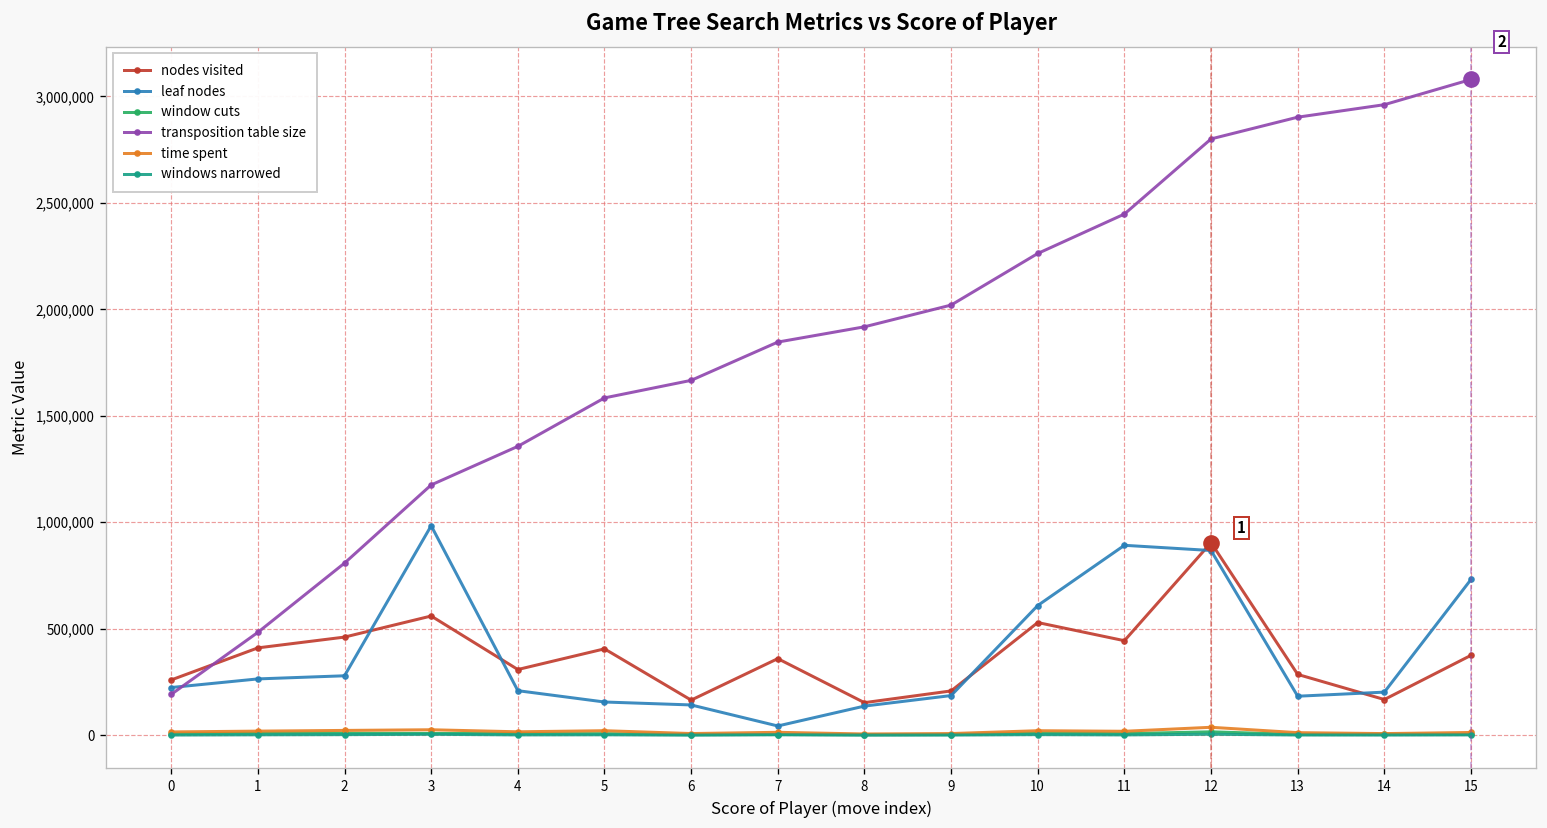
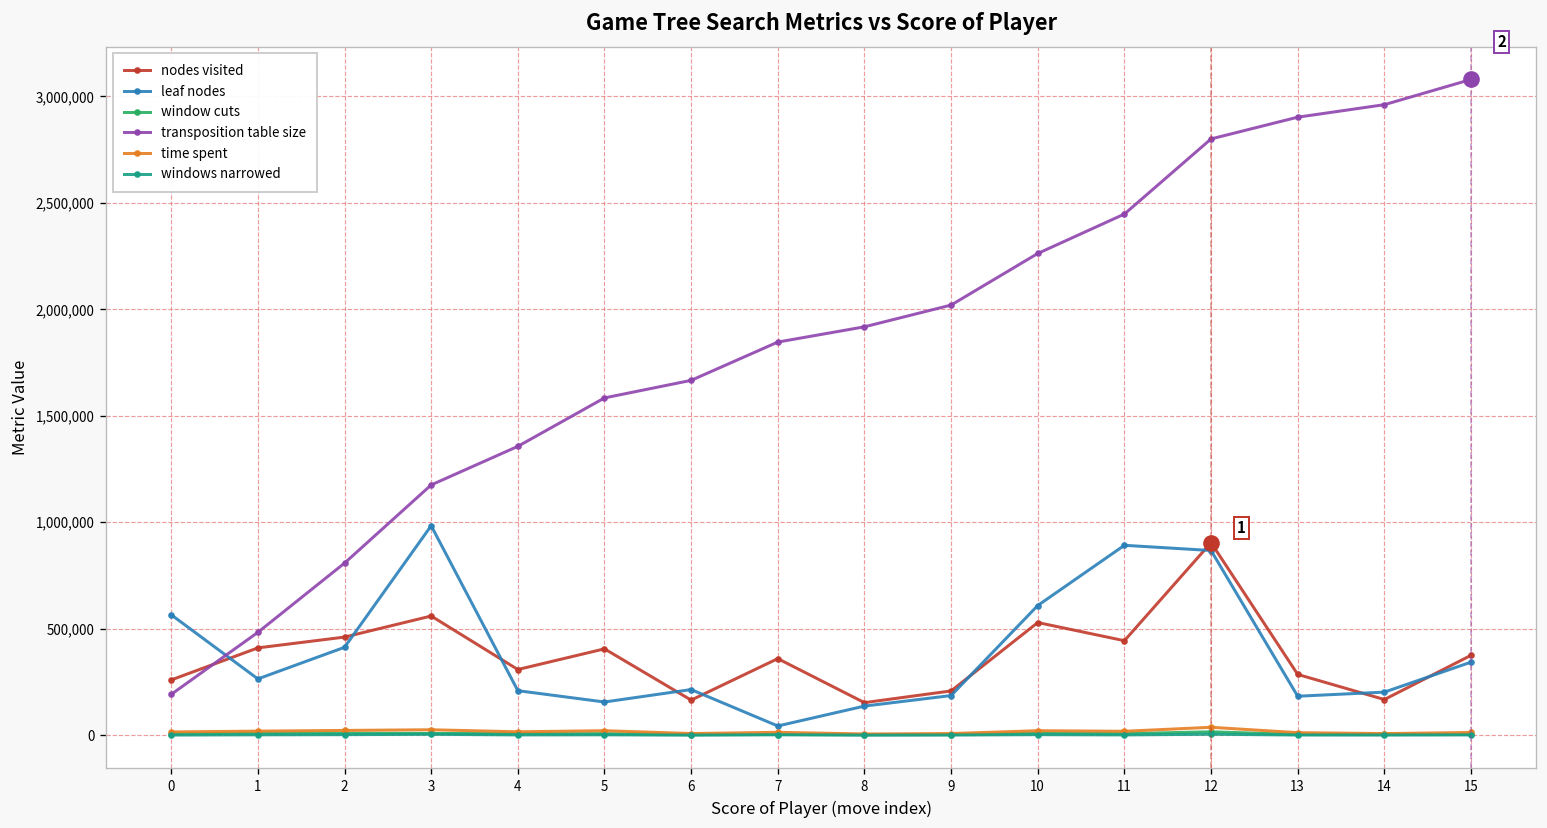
leaf nodes, 0: 220,000 -> 570,000
leaf nodes, 2: 280,000 -> 410,000
leaf nodes, 6: 140,000 -> 210,000
leaf nodes, 15: 730,000 -> 340,000
